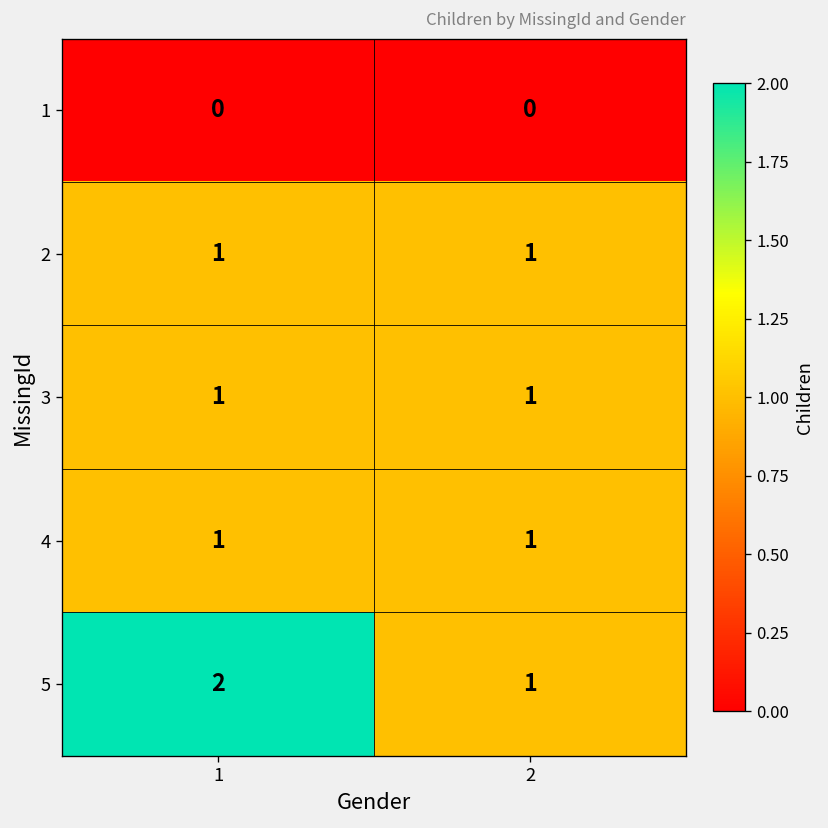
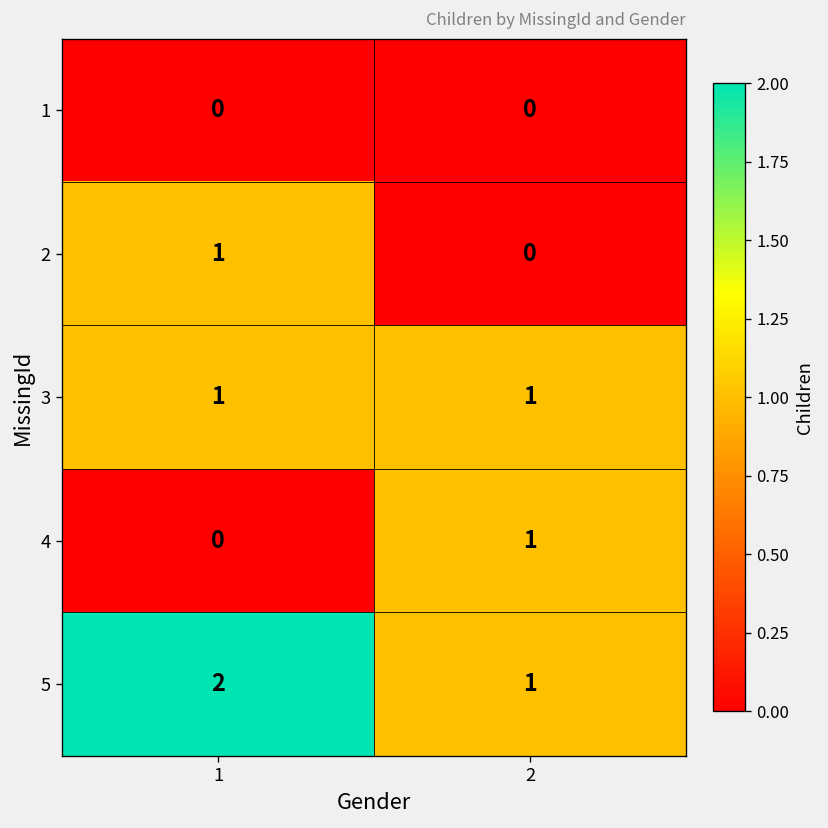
2, 2: 1 -> 0
4, 1: 1 -> 0
